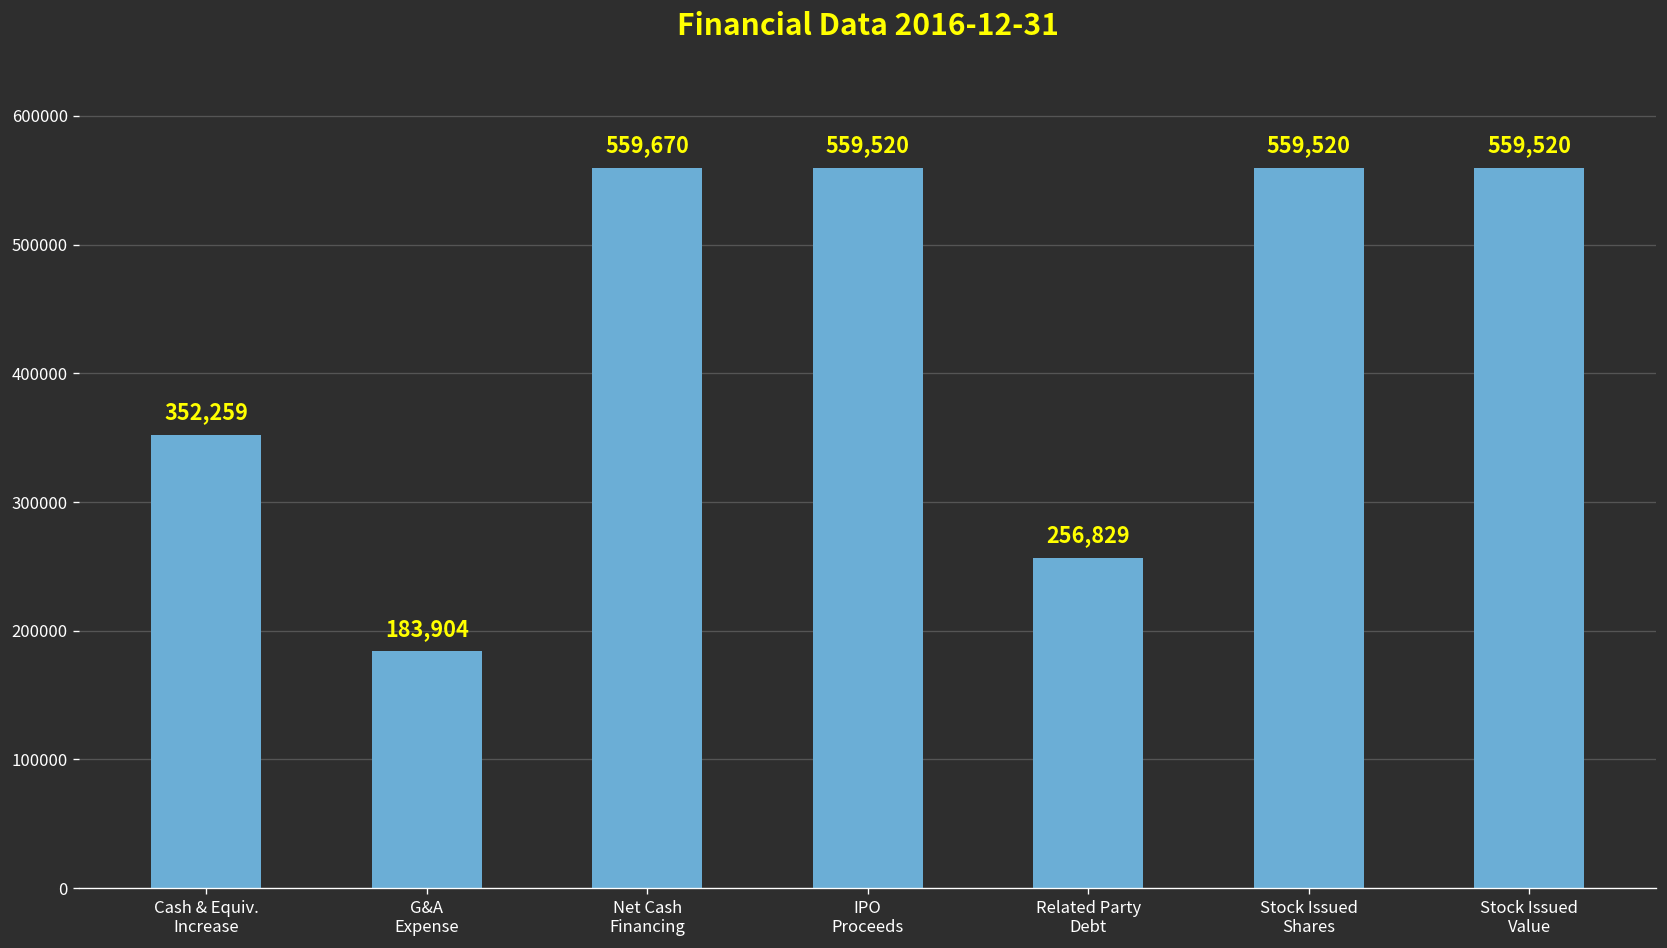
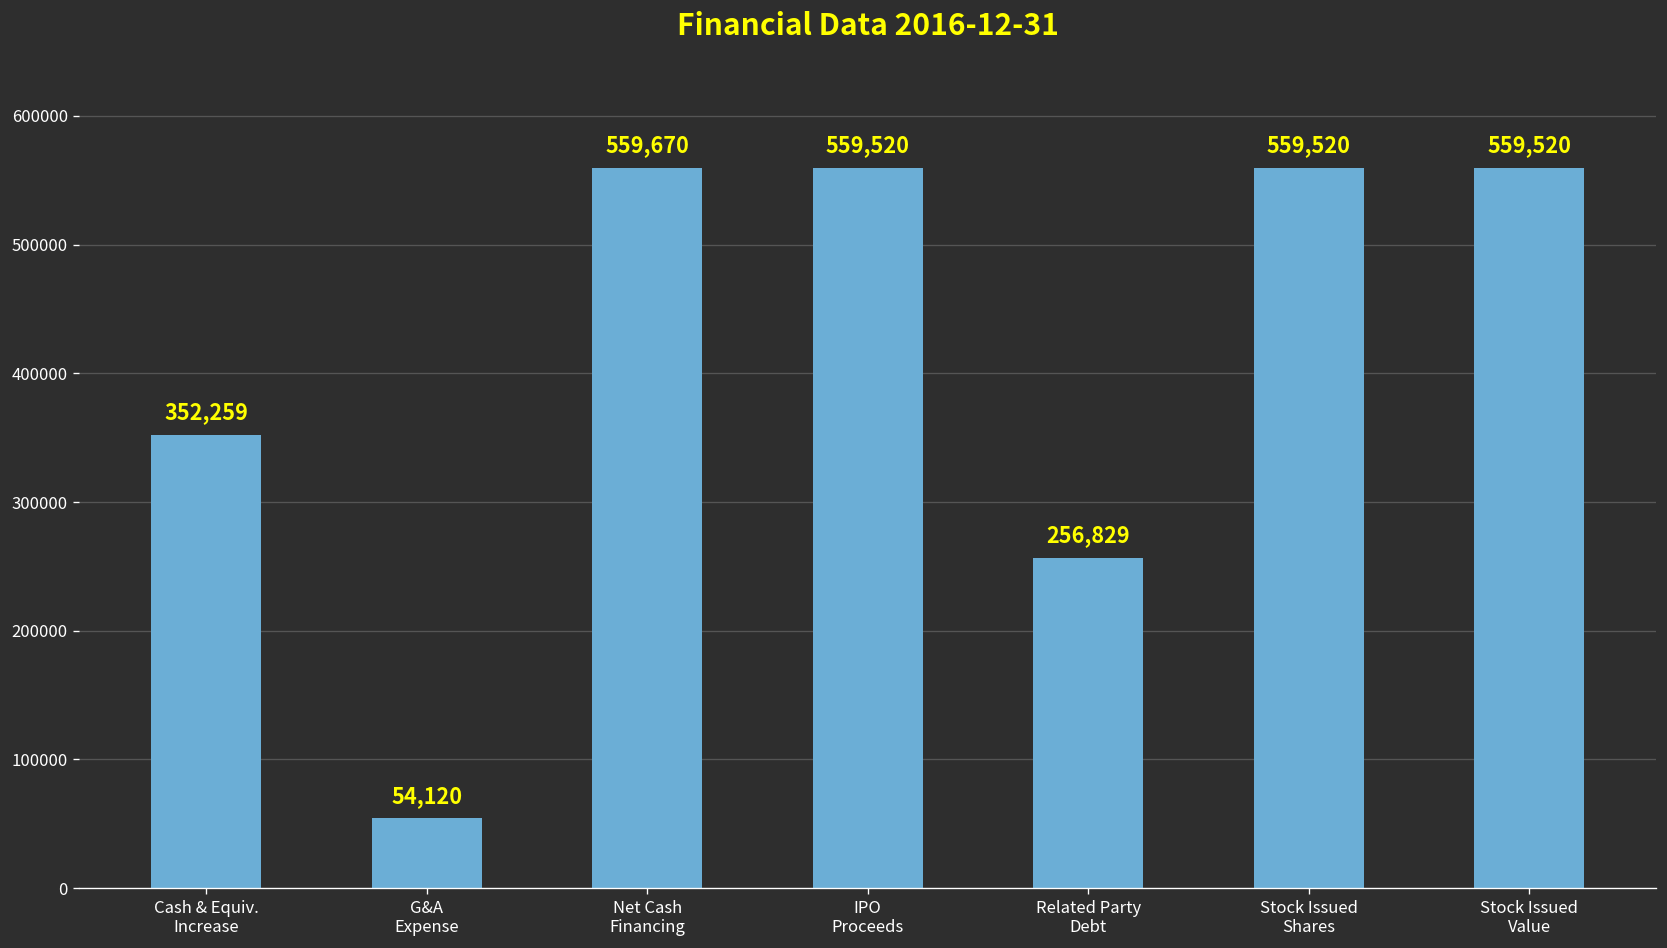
G&A Expense: 183,904 -> 54,120
